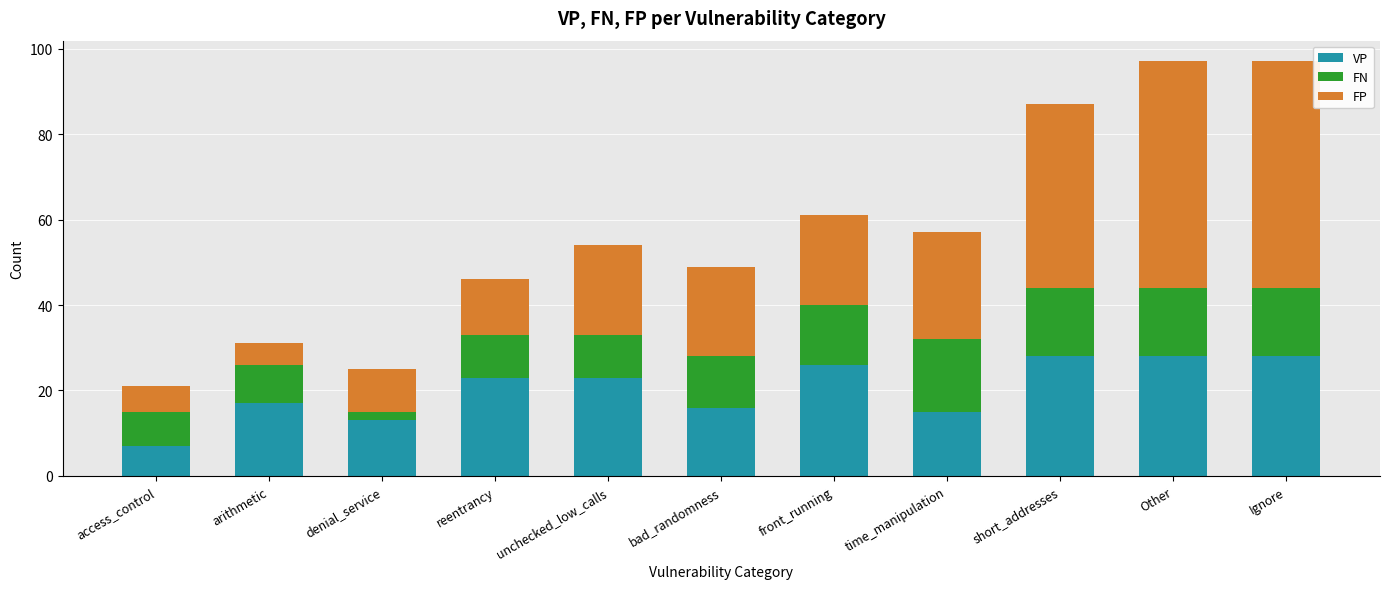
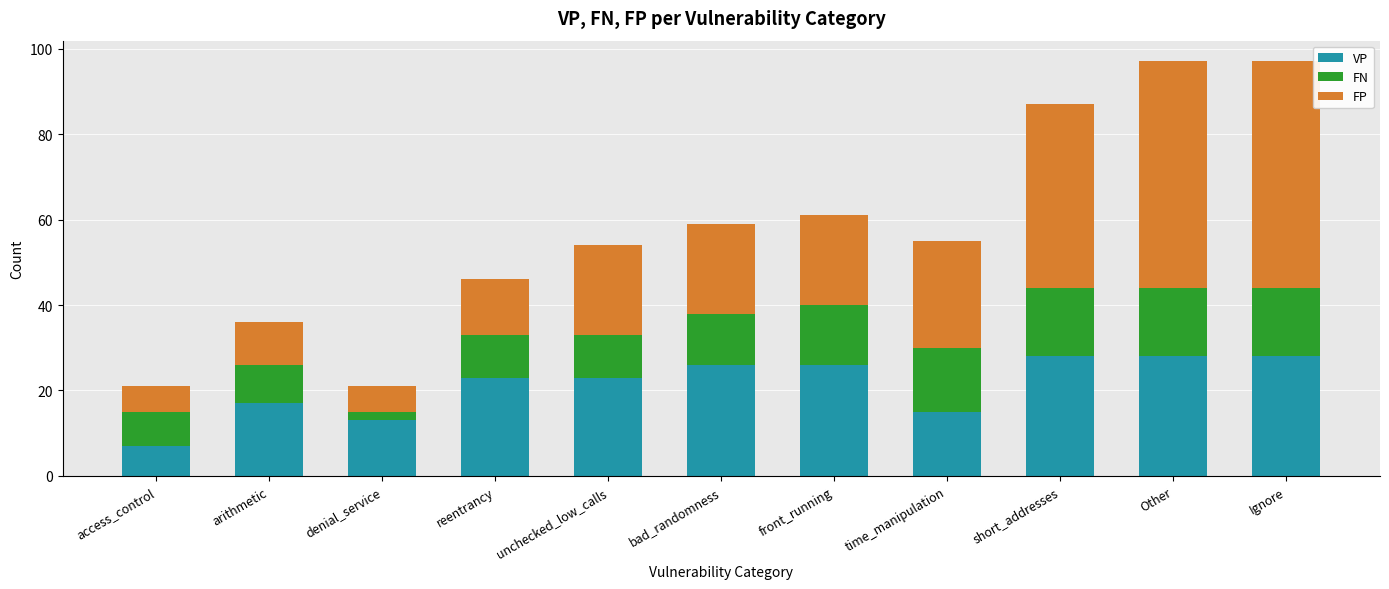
FP, arithmetic: 5 -> 10
FP, denial_service: 10 -> 6
VP, bad_randomness: 16 -> 26
FN, time_manipulation: 17 -> 15
